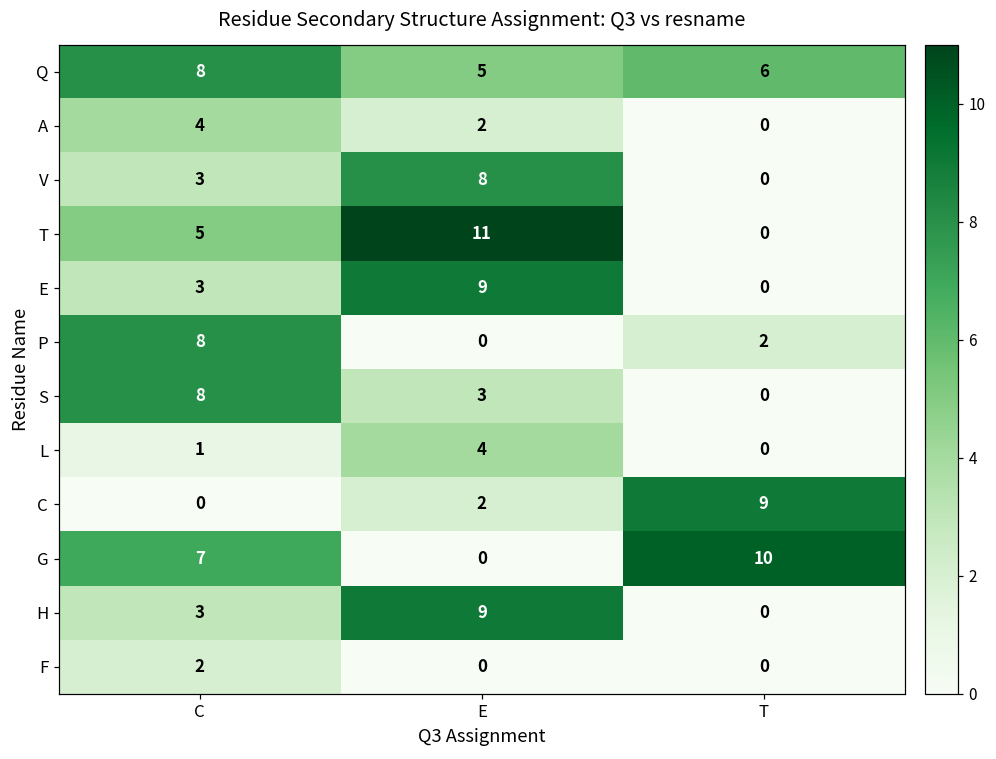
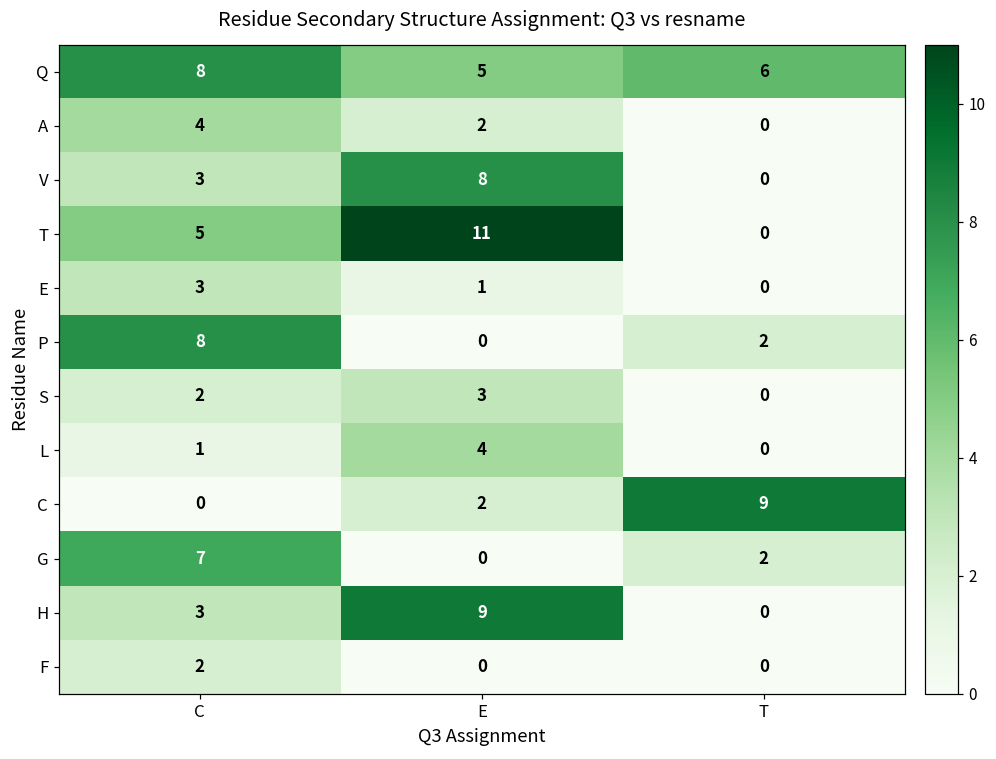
E, E: 9 -> 1
S, C: 8 -> 2
G, T: 10 -> 2
